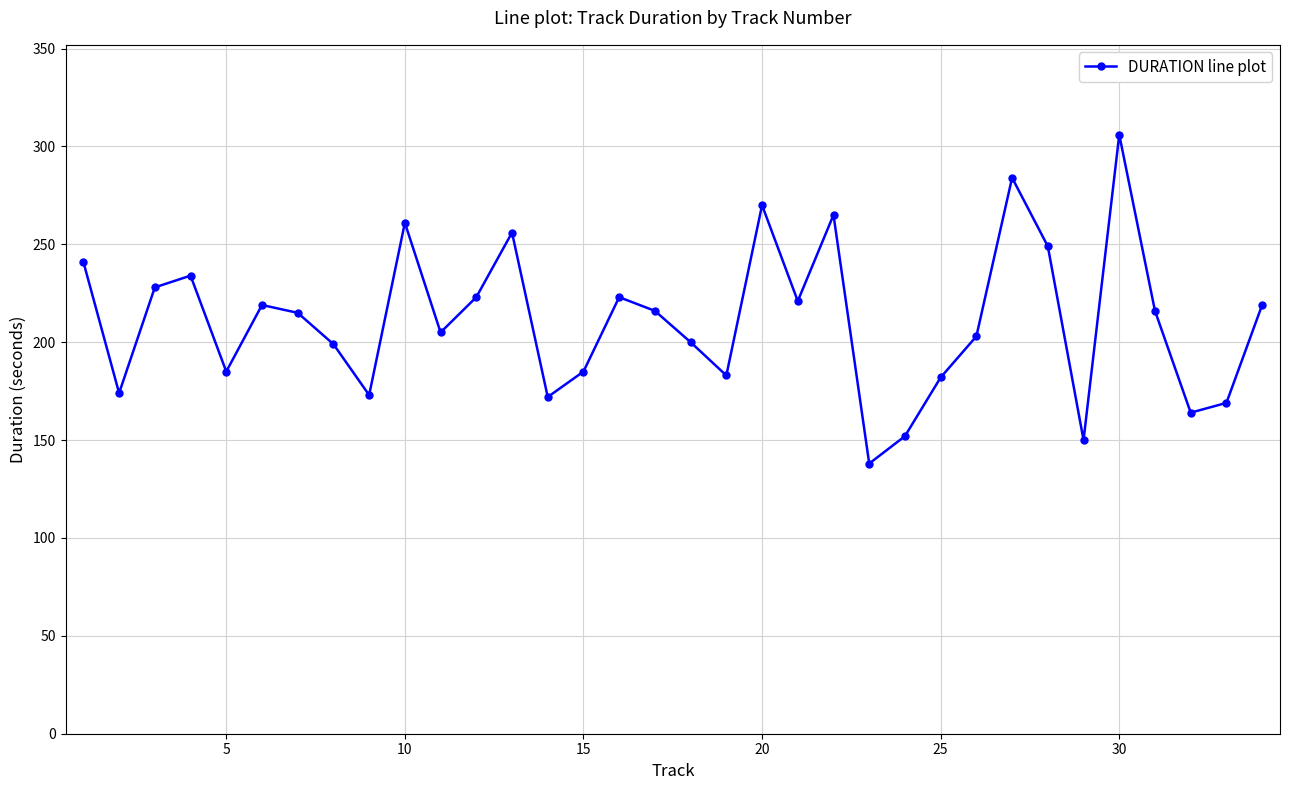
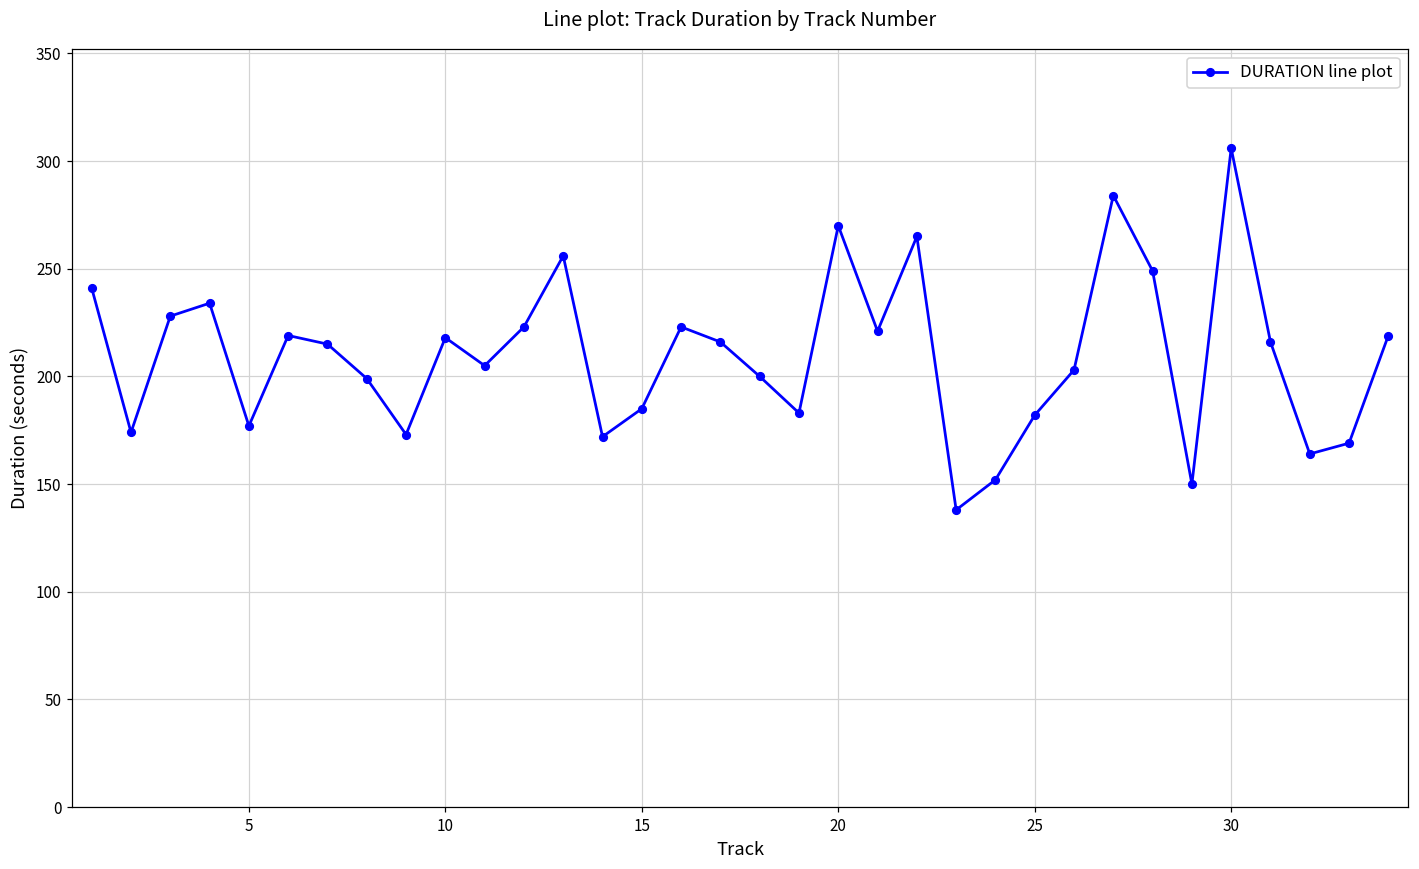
5: 185 -> 177
10: 261 -> 218
